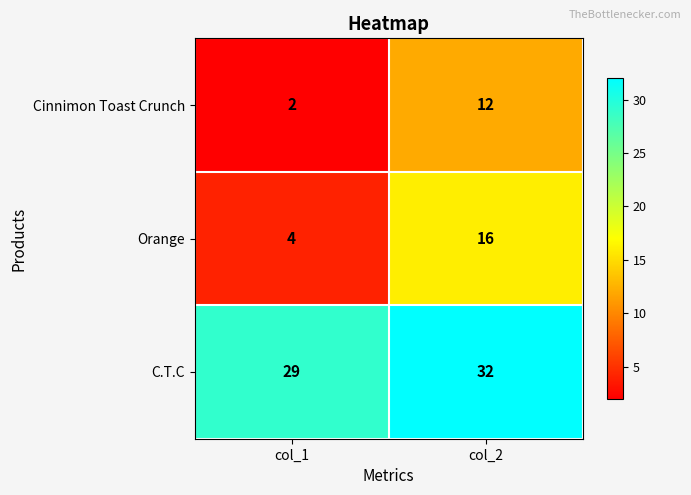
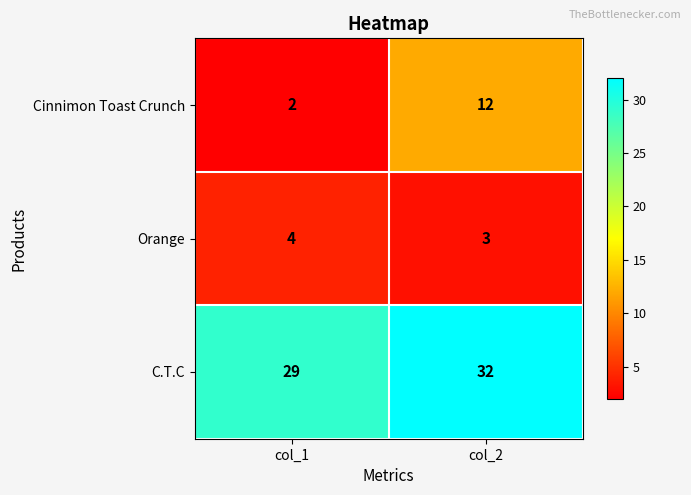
Orange, col_2: 16 -> 3
